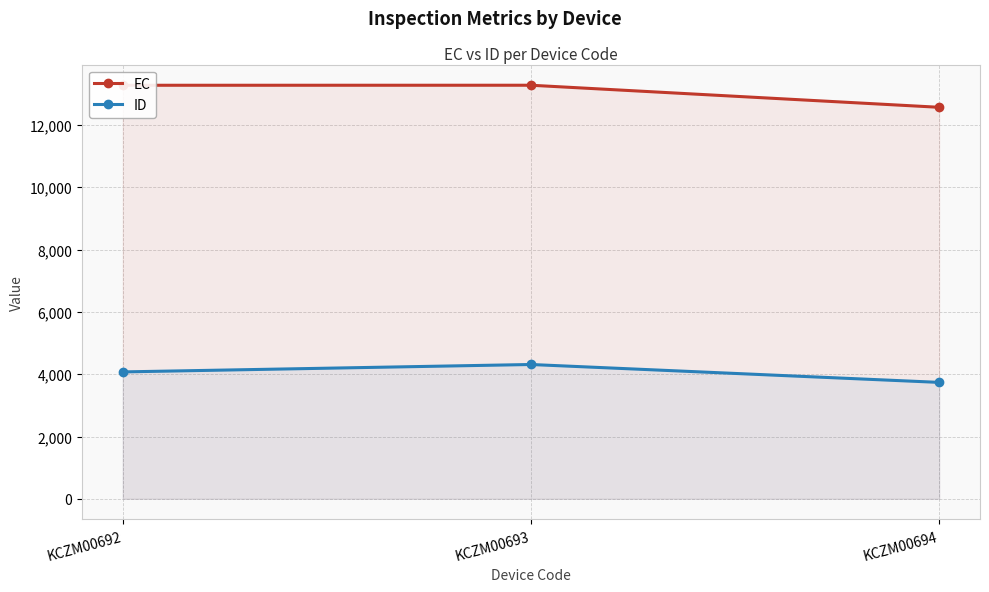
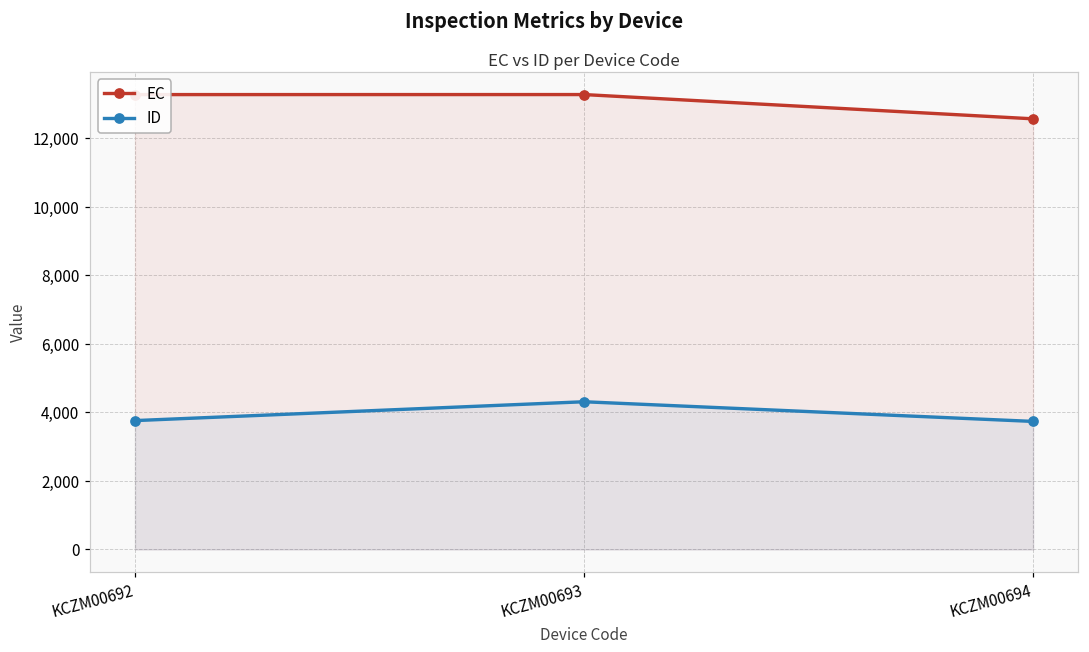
ID, KCZM00692: 4,100 -> 3,800
